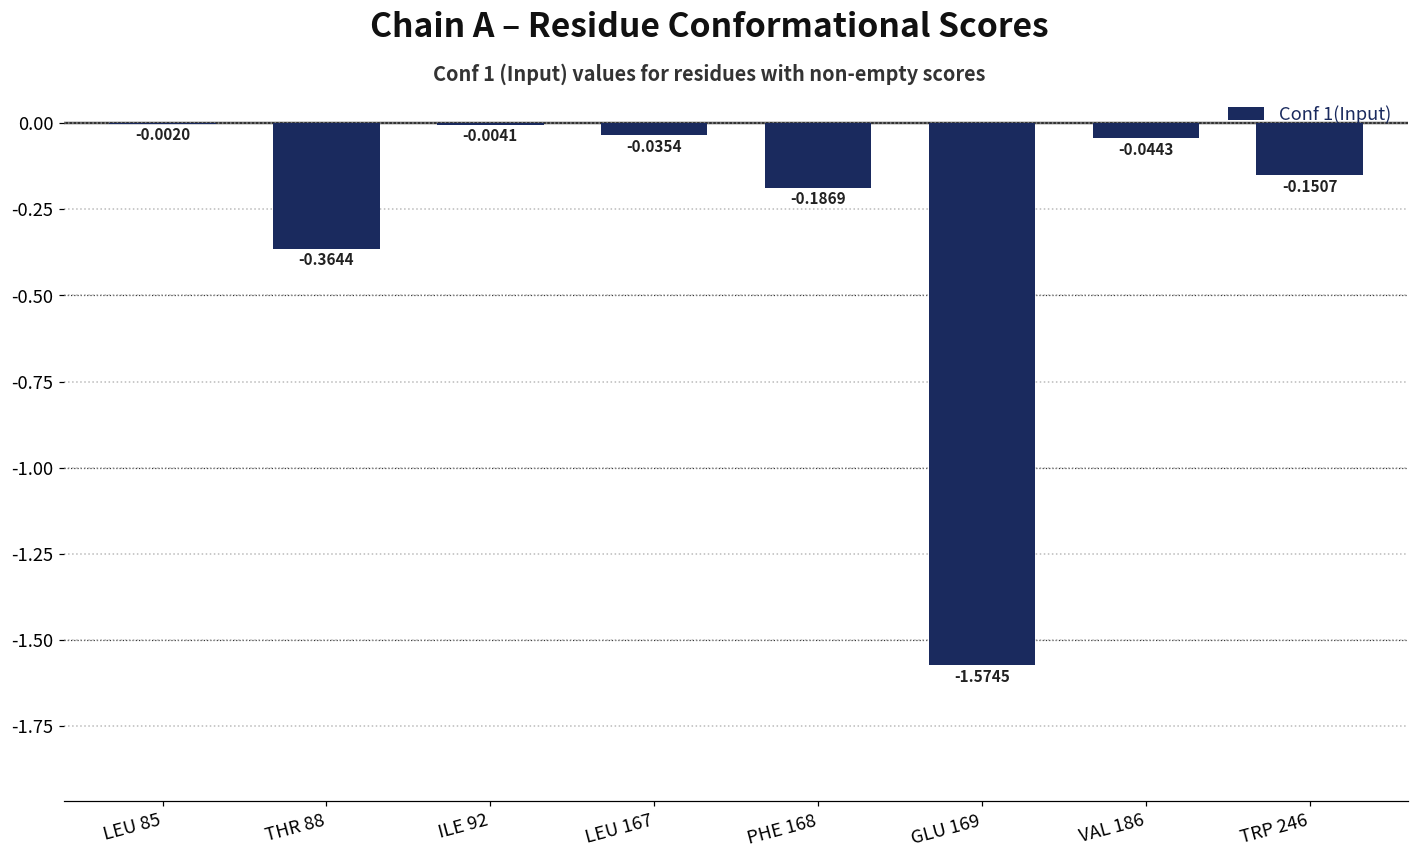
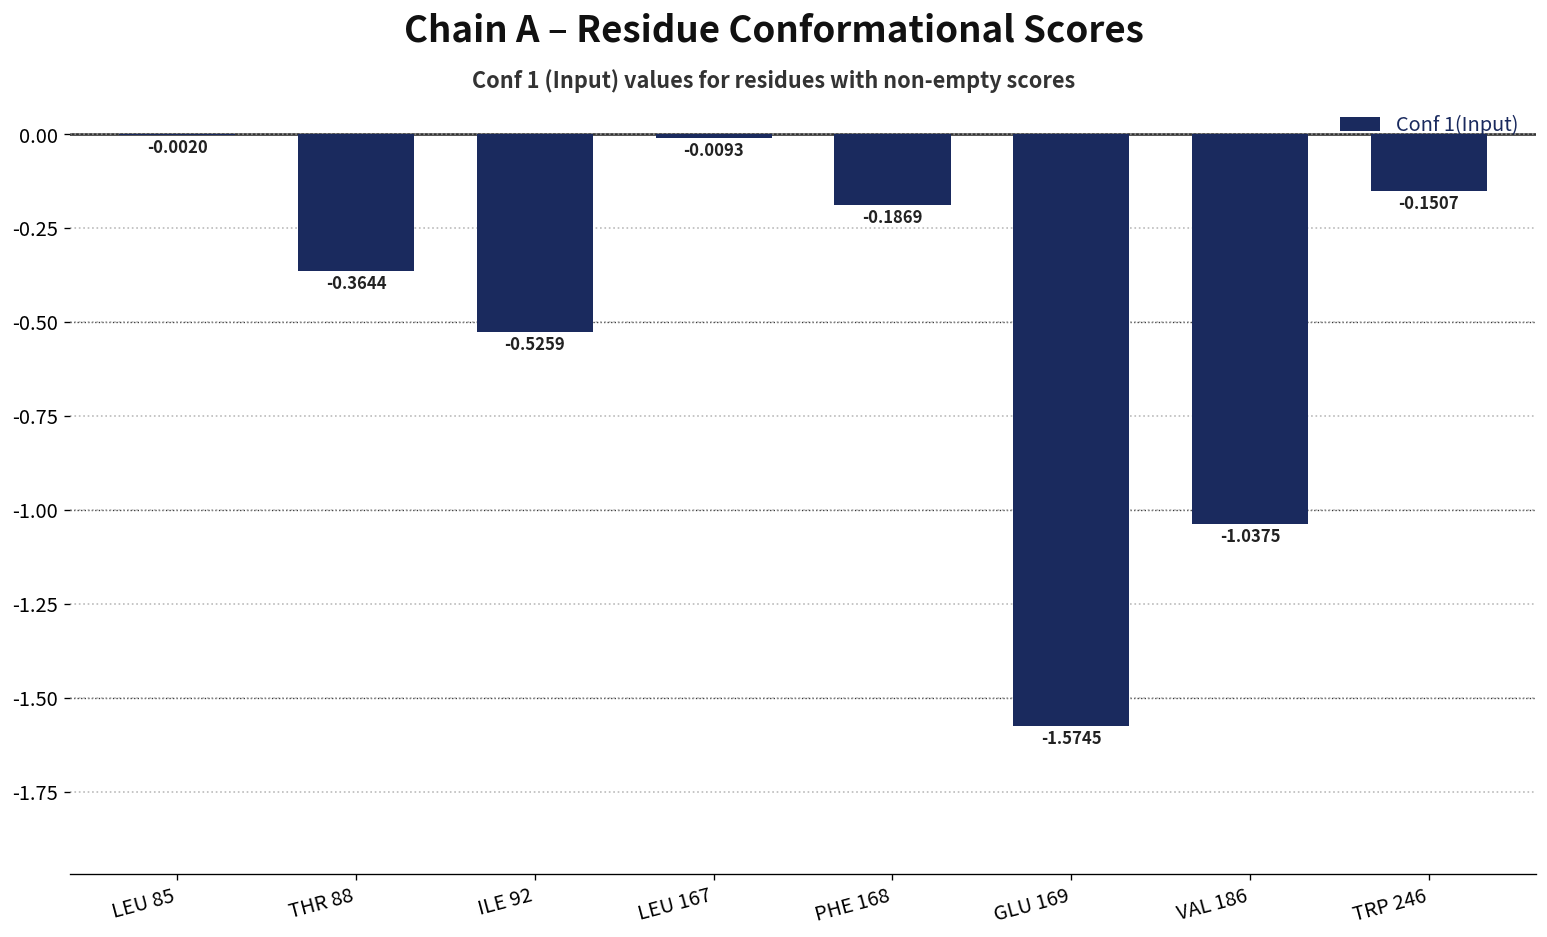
ILE 92: -0.0041 -> -0.5259
LEU 167: -0.0354 -> -0.0093
VAL 186: -0.0443 -> -1.0375
